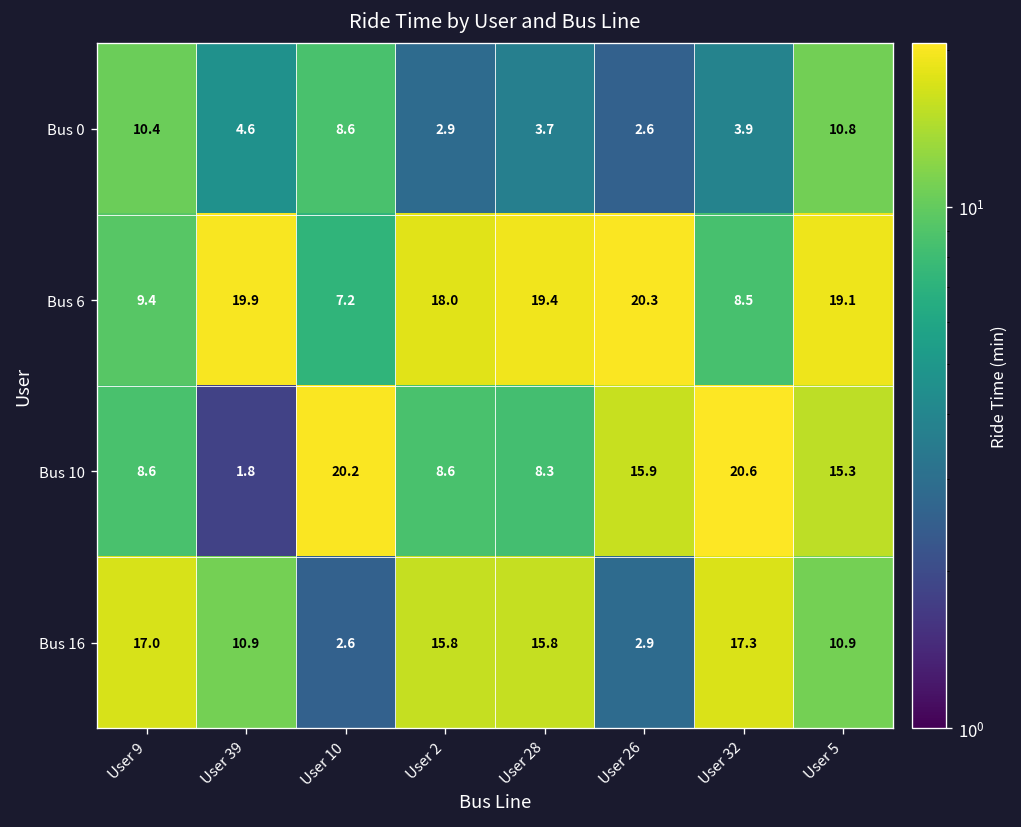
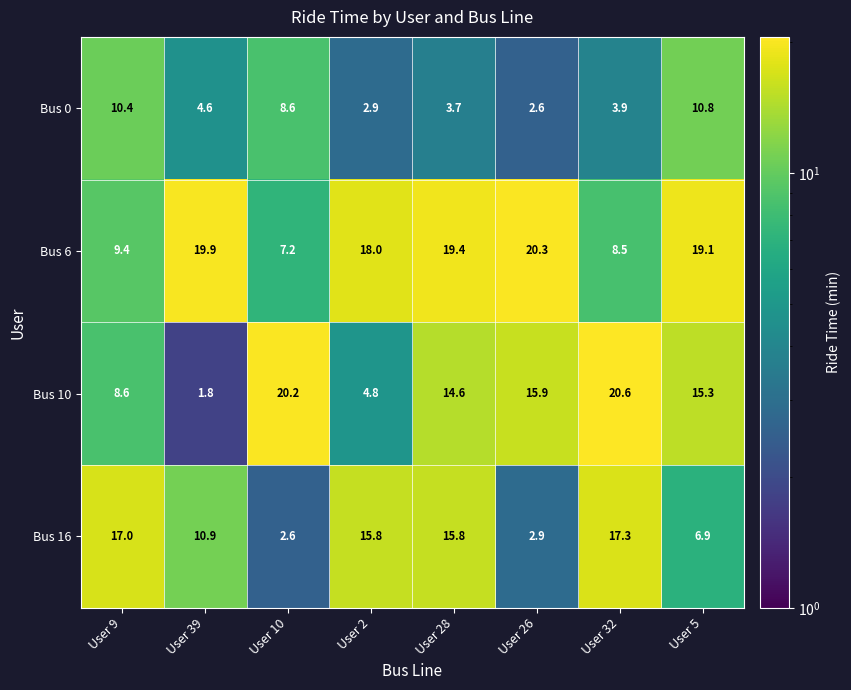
Bus 10, User 2: 8.6 -> 4.8
Bus 10, User 28: 8.3 -> 14.6
Bus 16, User 5: 10.9 -> 6.9
